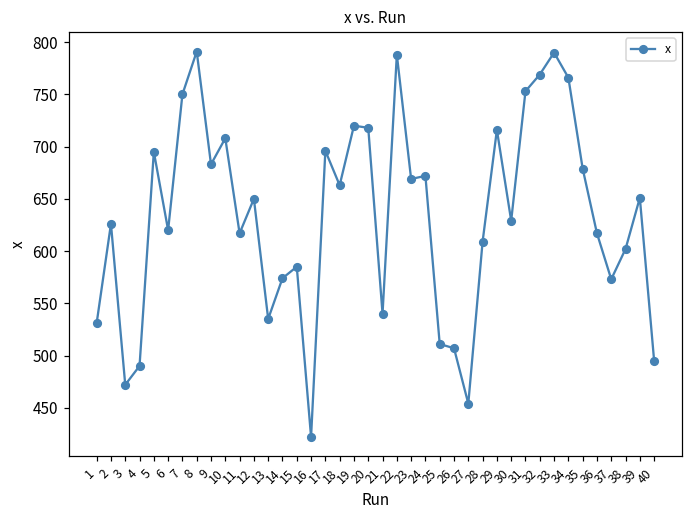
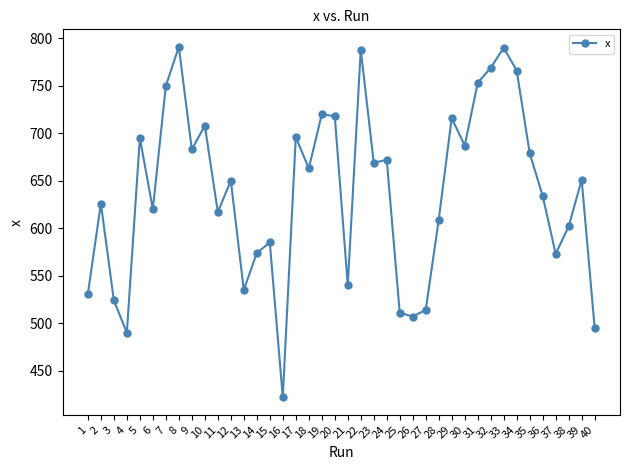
3: 470 -> 520
27: 450 -> 510
30: 630 -> 690
36: 620 -> 630
